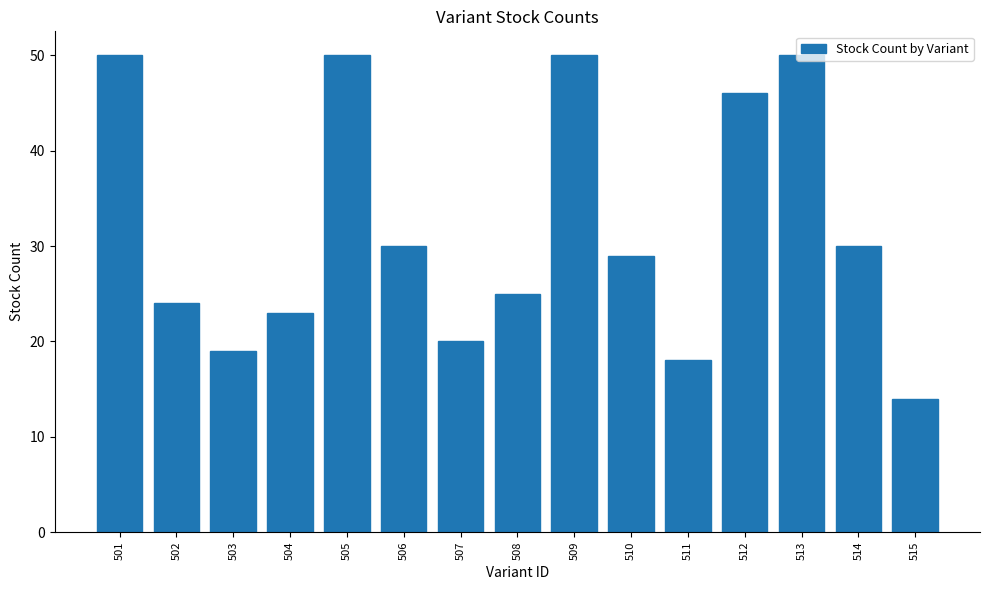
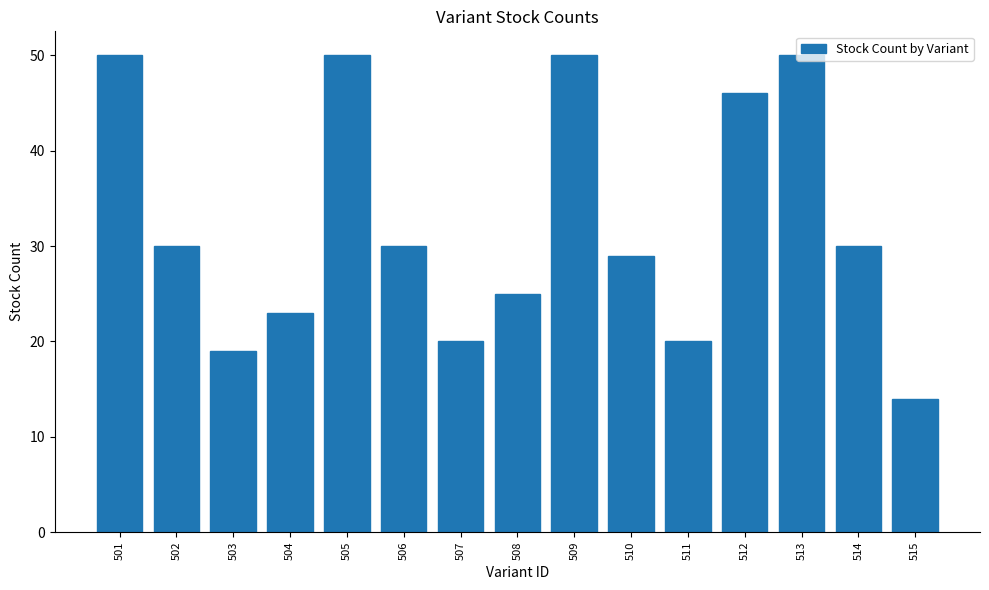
502: 24 -> 30
511: 18 -> 20
